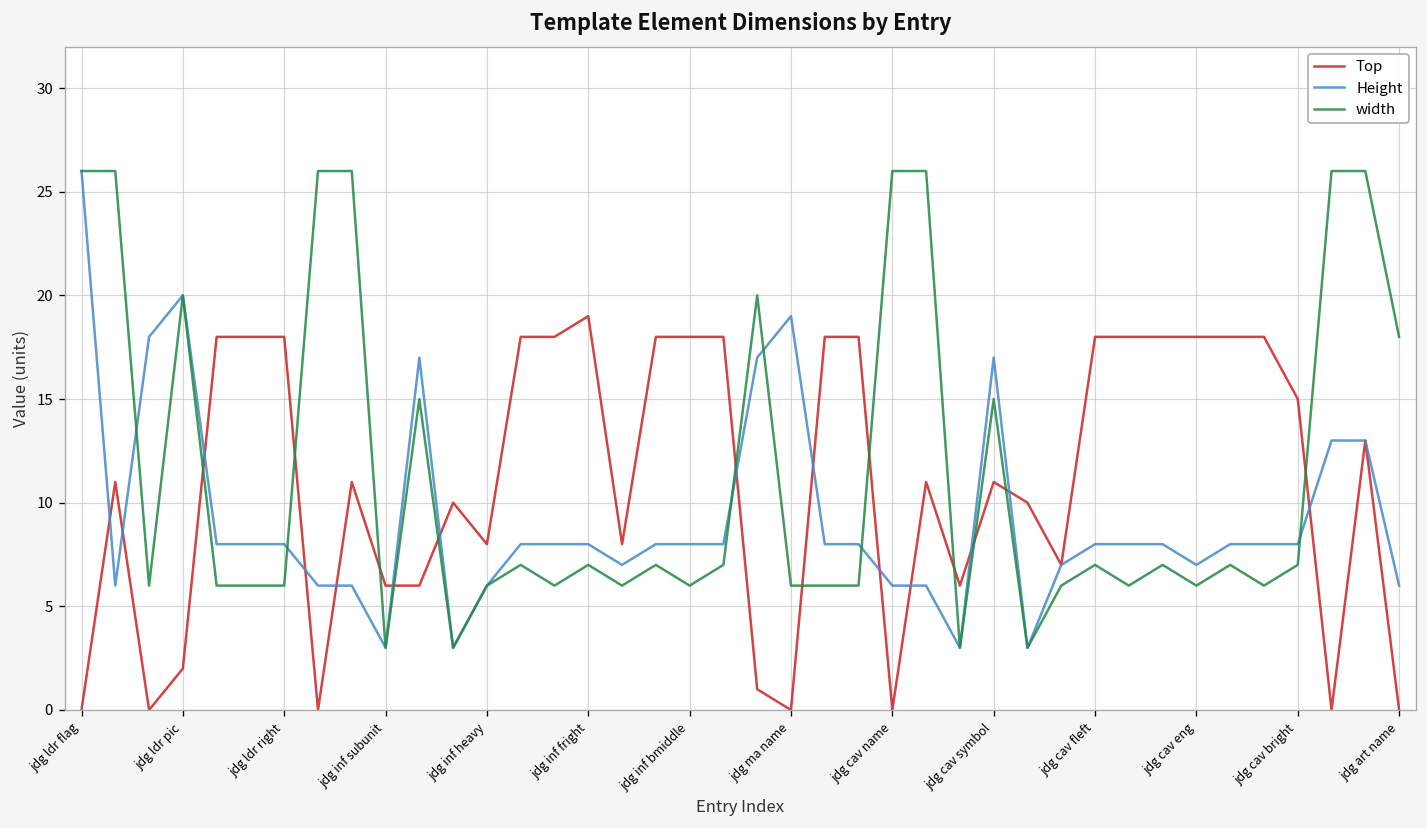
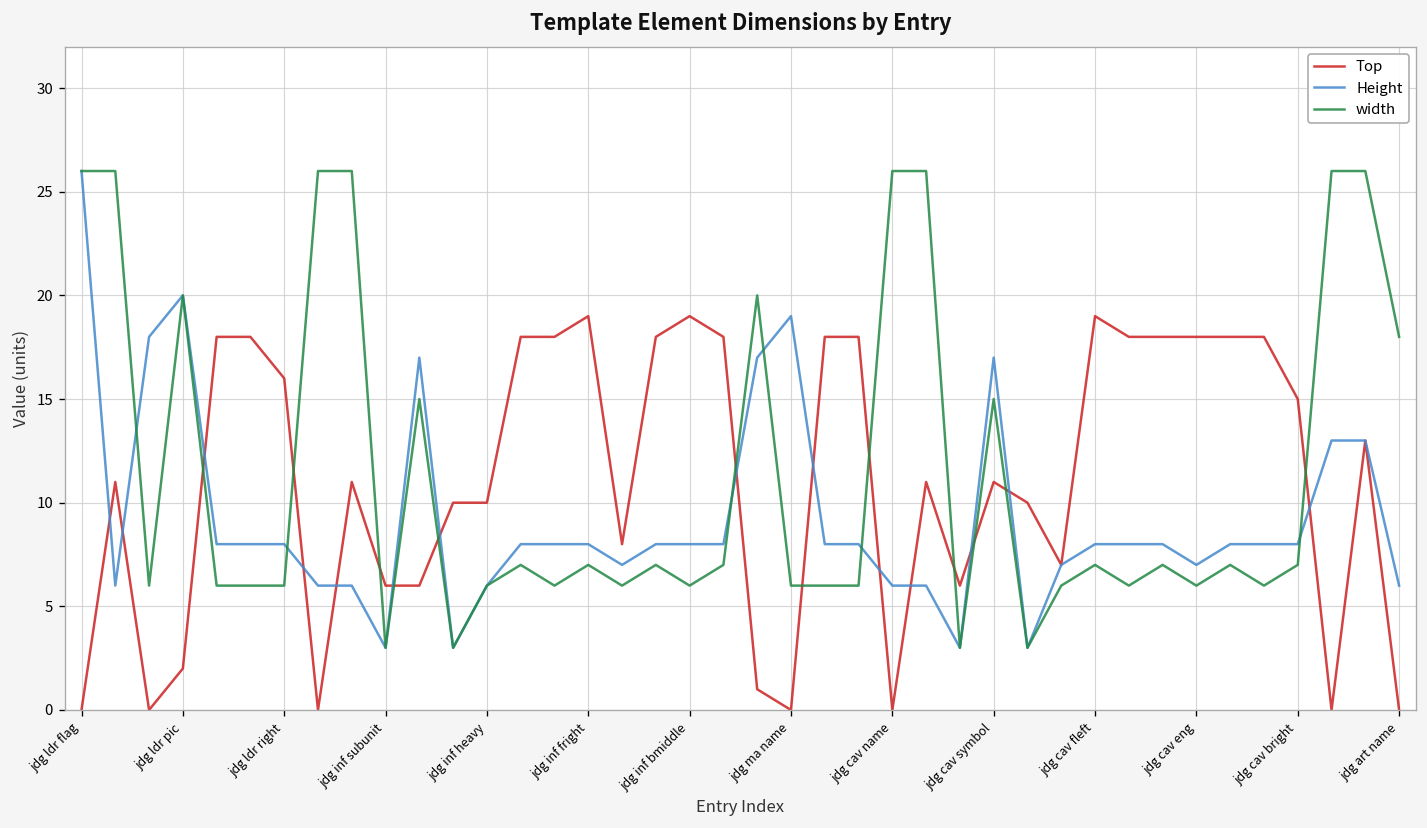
Top, jdg ldr right: 18 -> 16
Top, jdg inf heavy: 8 -> 10
Top, jdg inf bmiddle: 18 -> 19
Top, jdg cav fleft: 18 -> 19
